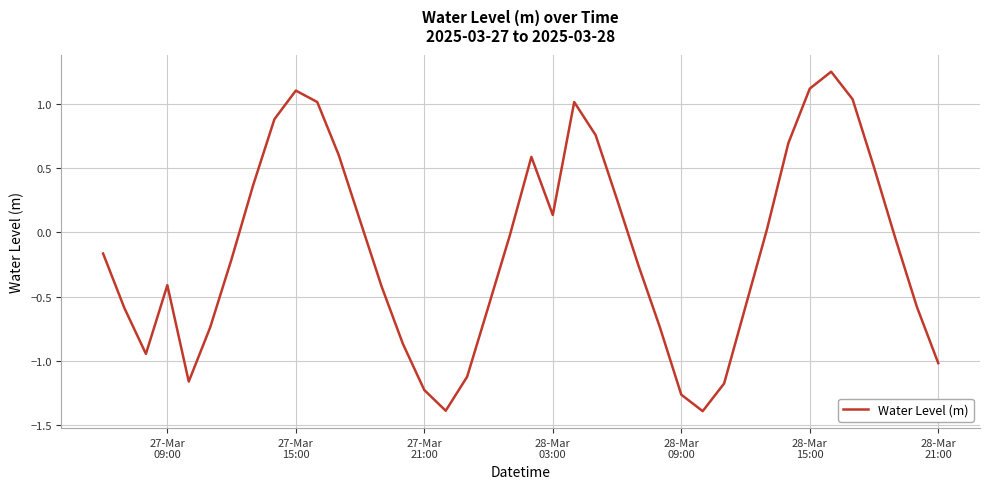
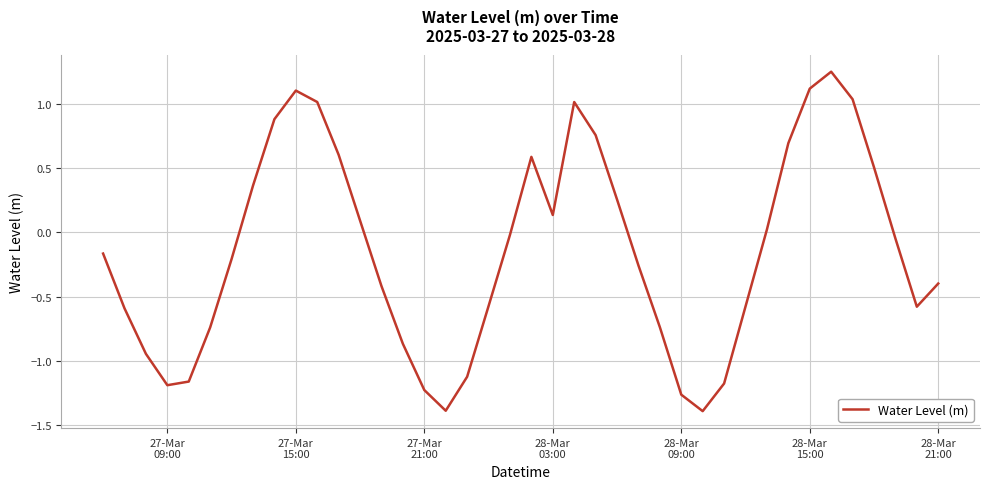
27-Mar 09:00: -0.41 -> -1.19
28-Mar 21:00: -1.02 -> -0.40
